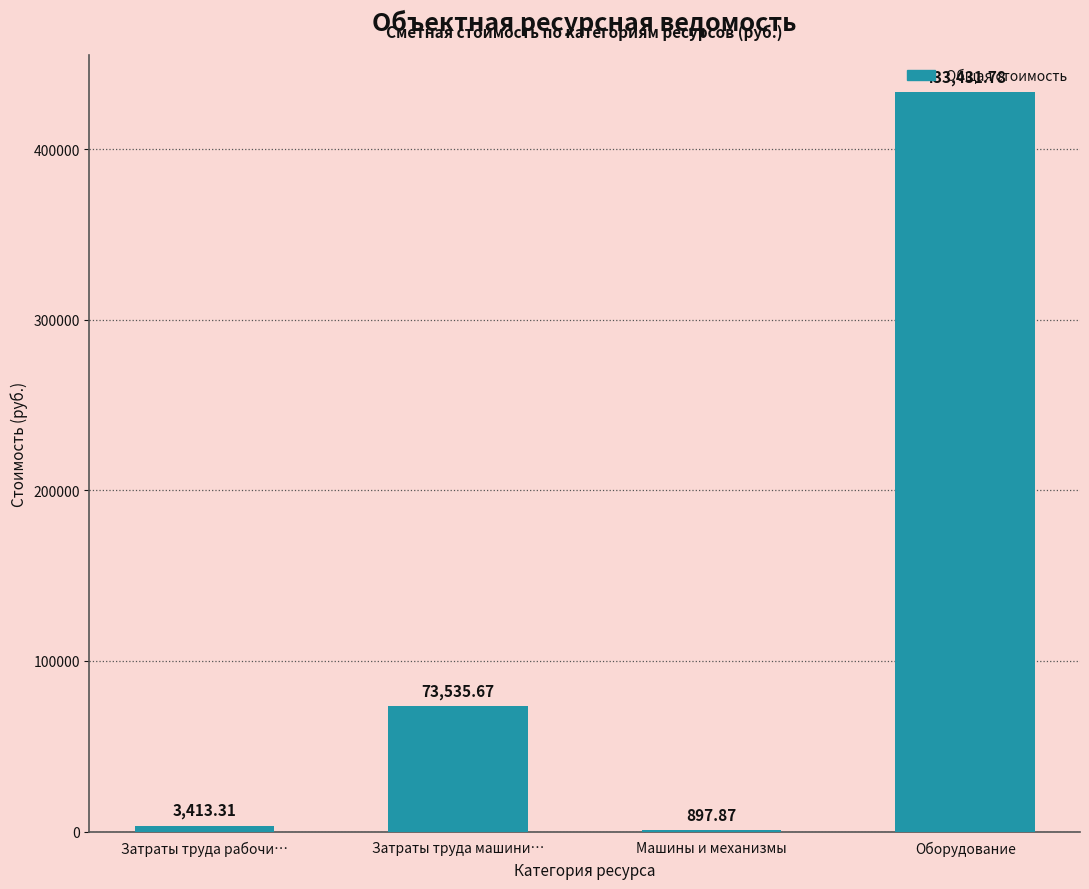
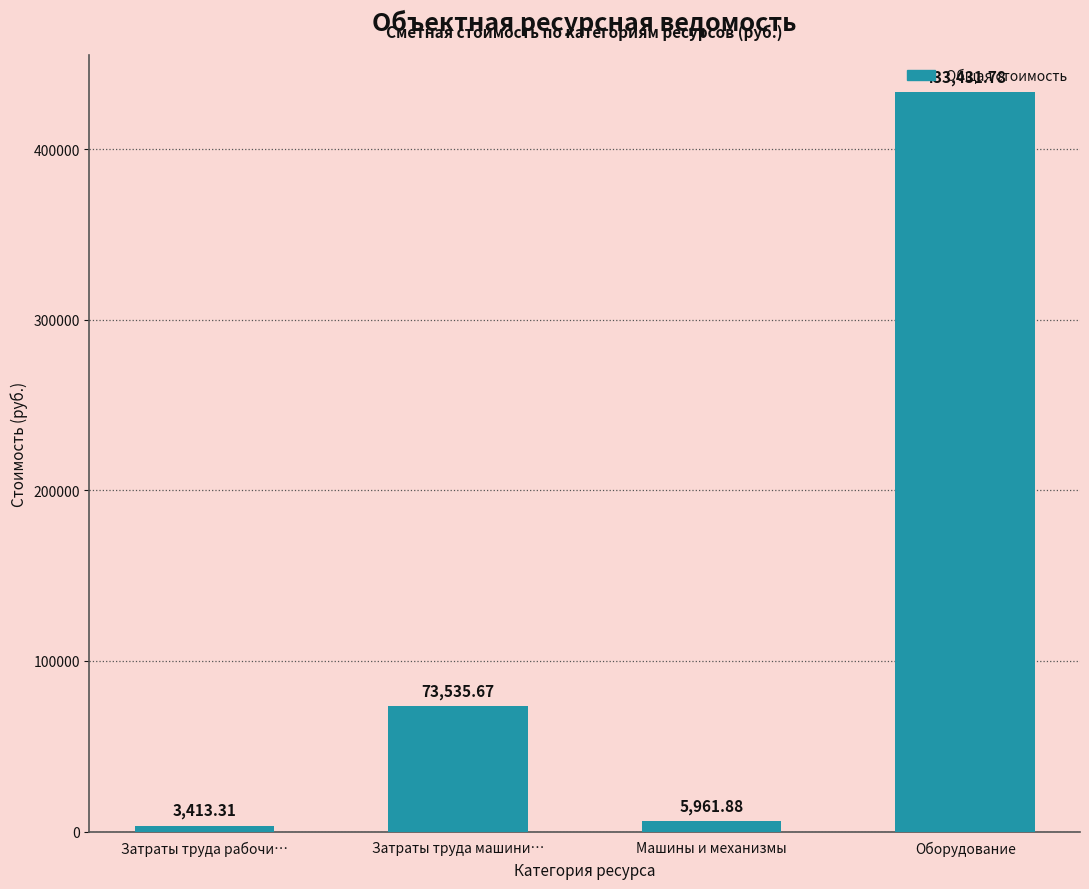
Машины и механизмы: 897.87 -> 5,961.88
